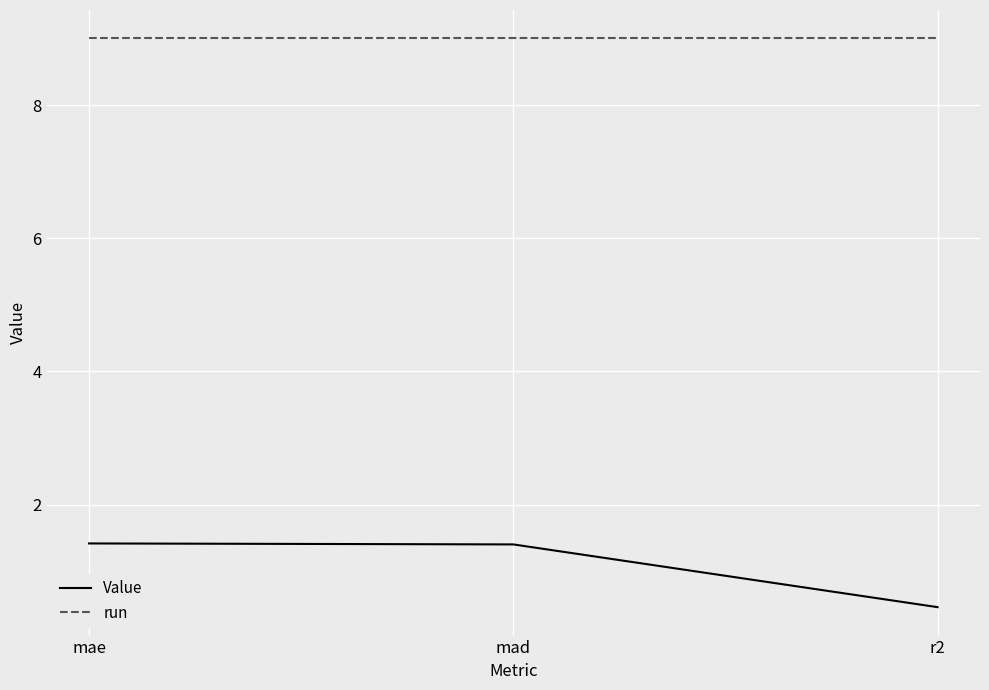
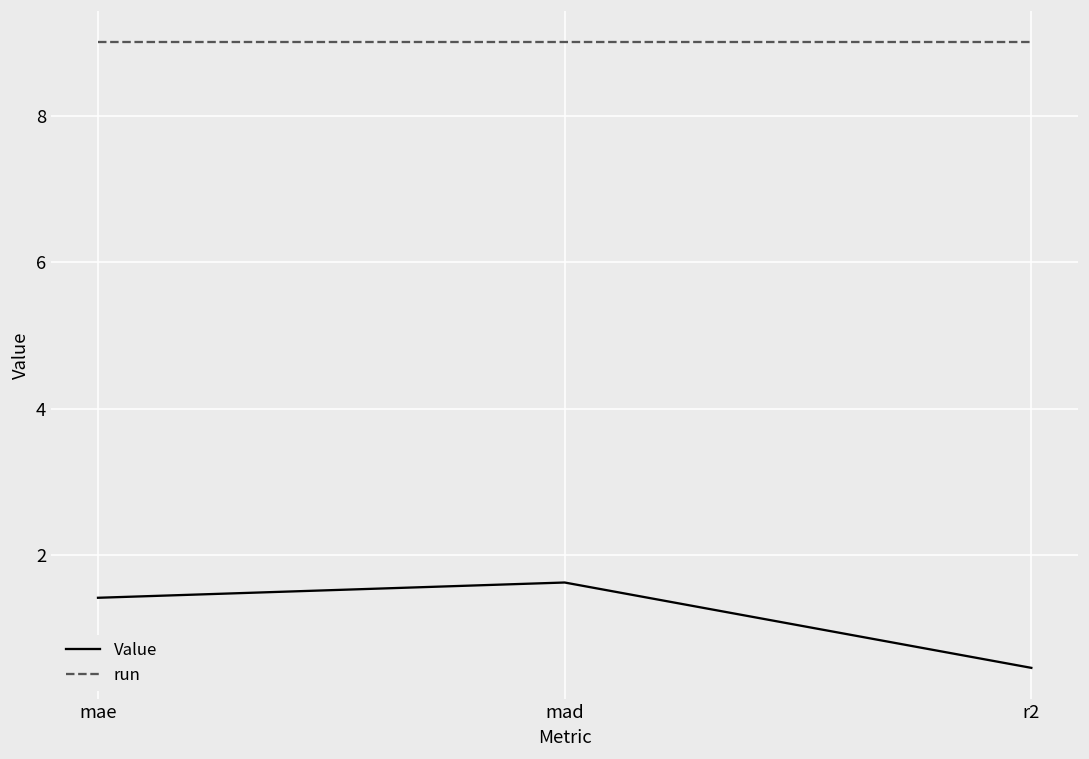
Value, mad: 1.4 -> 1.6
